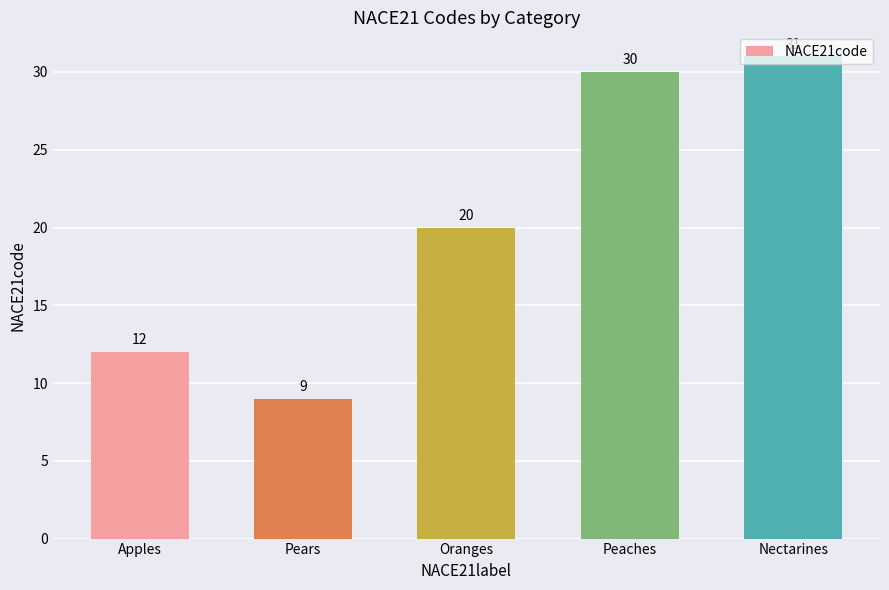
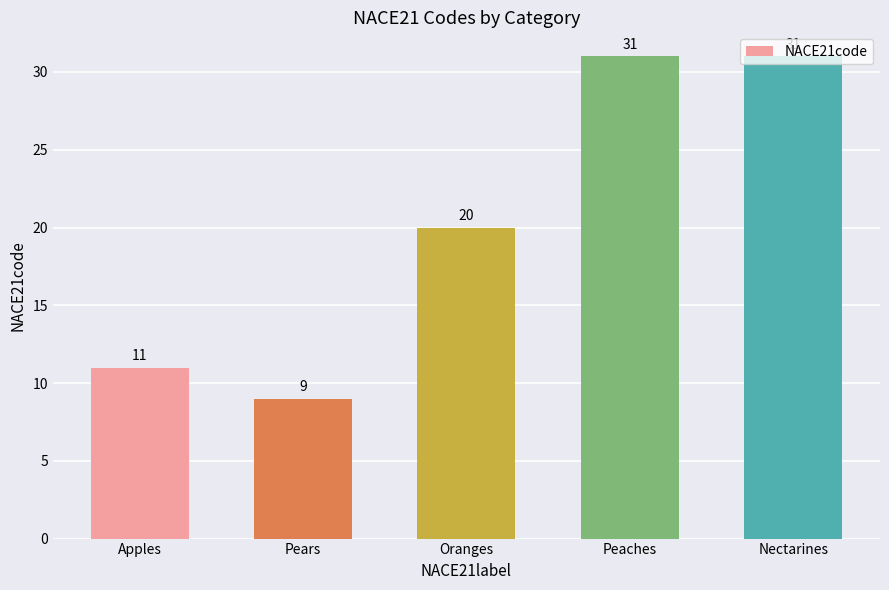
Apples: 12 -> 11
Peaches: 30 -> 31
